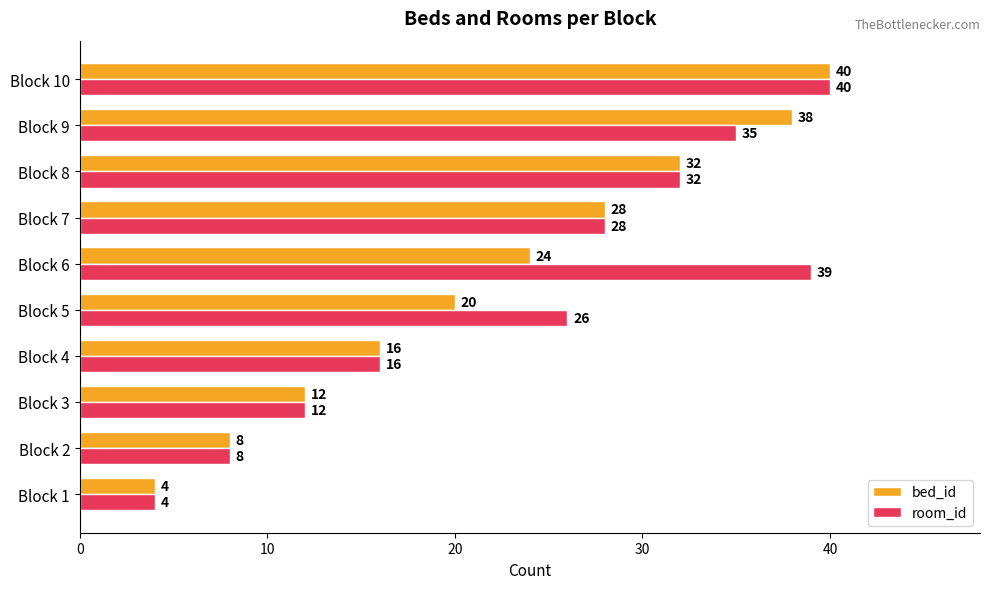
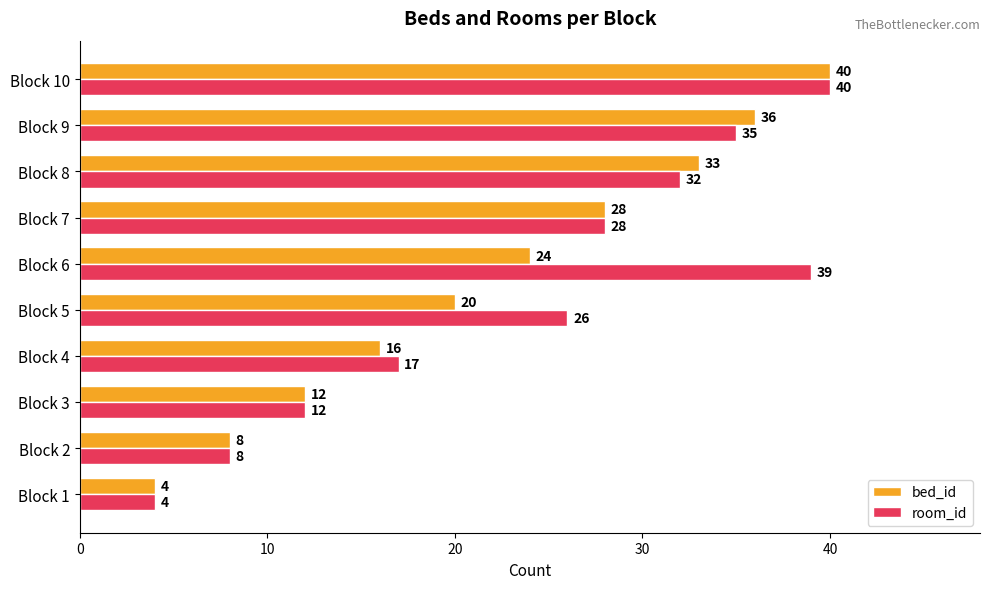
bed_id, Block 9: 38 -> 36
bed_id, Block 8: 32 -> 33
room_id, Block 4: 16 -> 17
